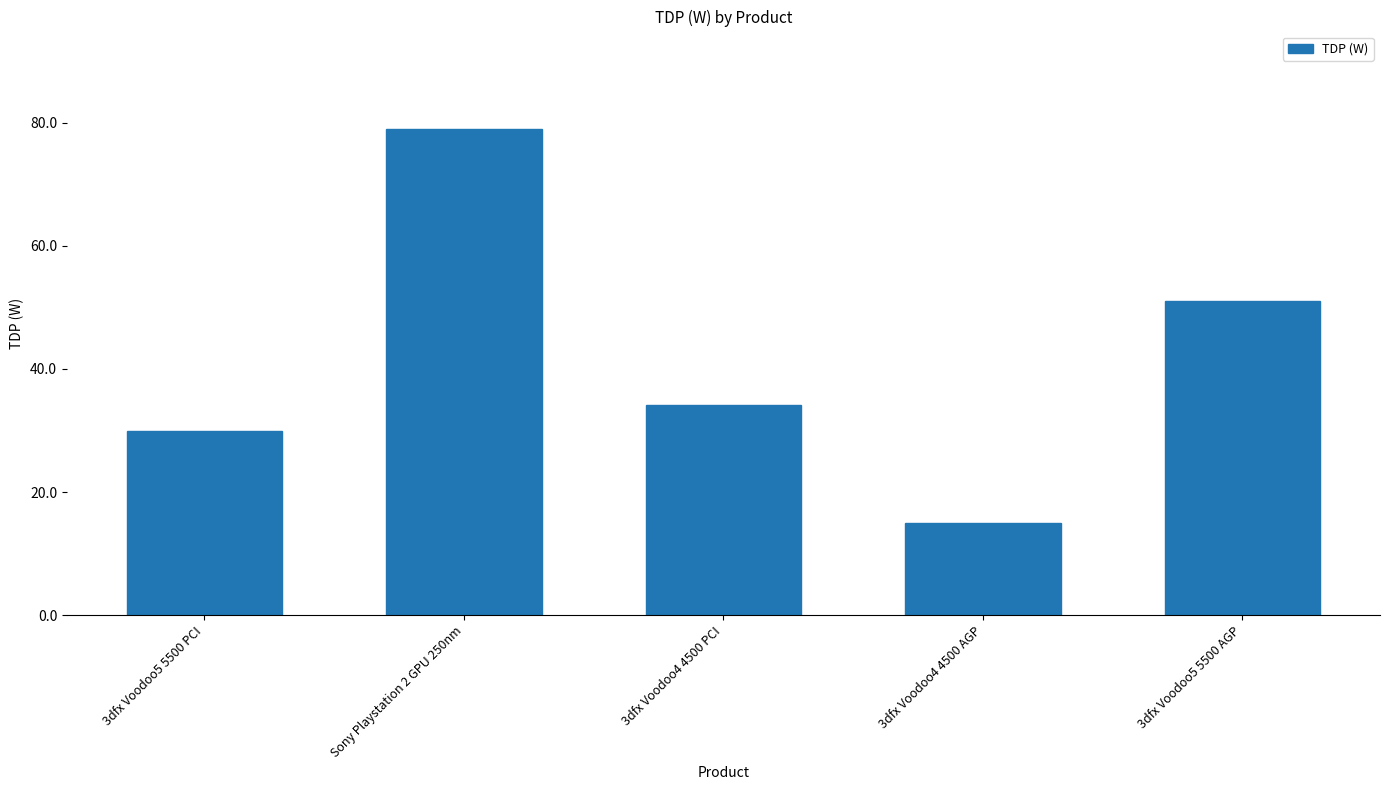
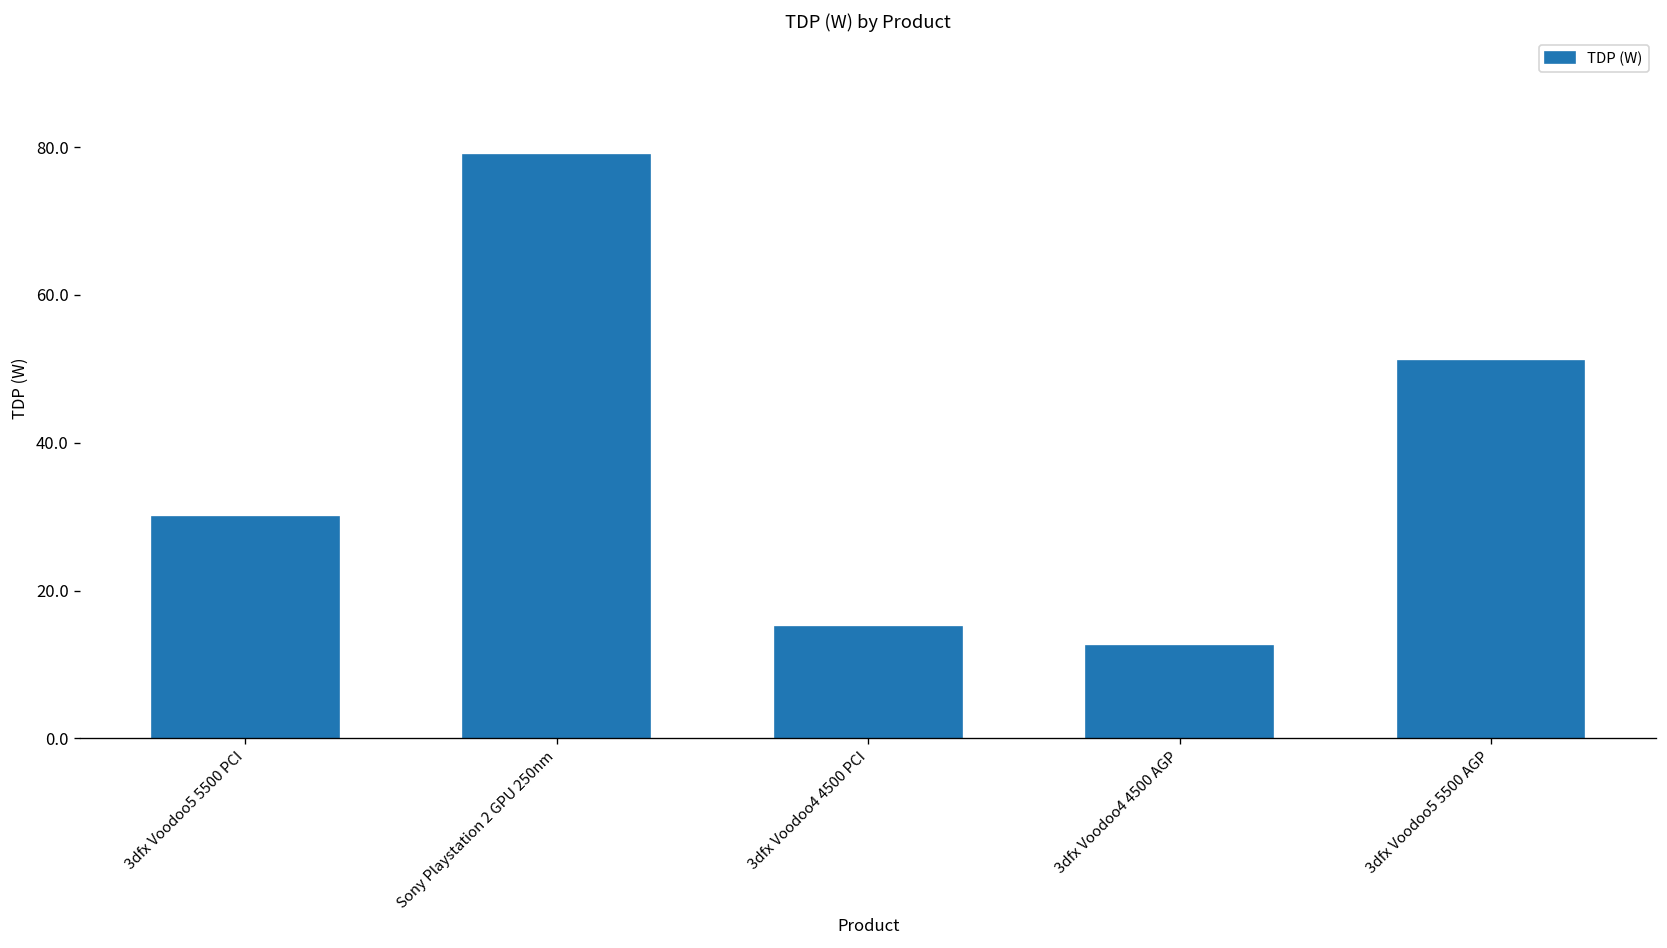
3dfx Voodoo4 4500 PCI: 34 -> 15
3dfx Voodoo4 4500 AGP: 15 -> 13
